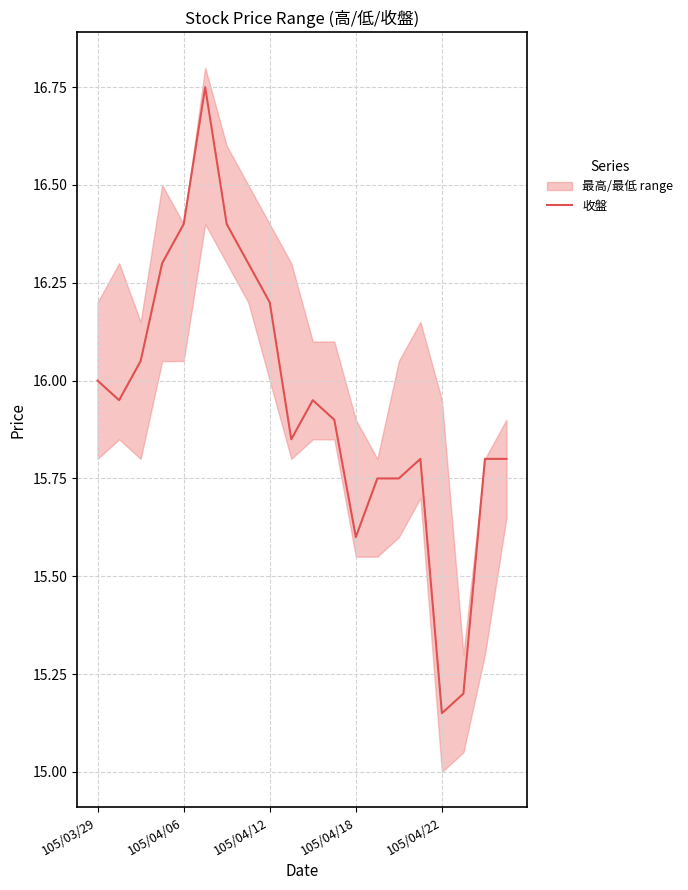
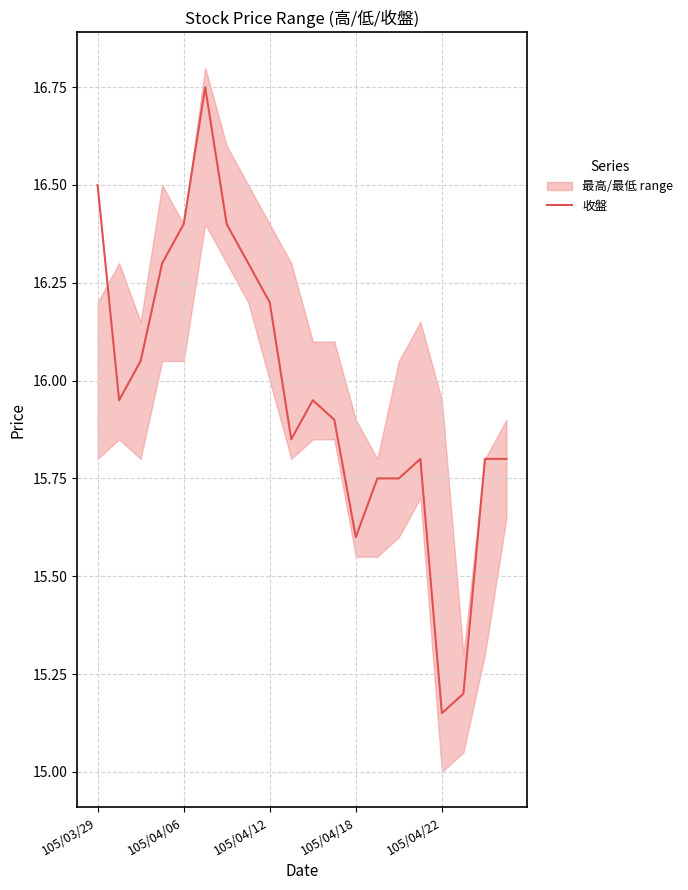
收盤, 105/03/29: 16.0 -> 16.5
